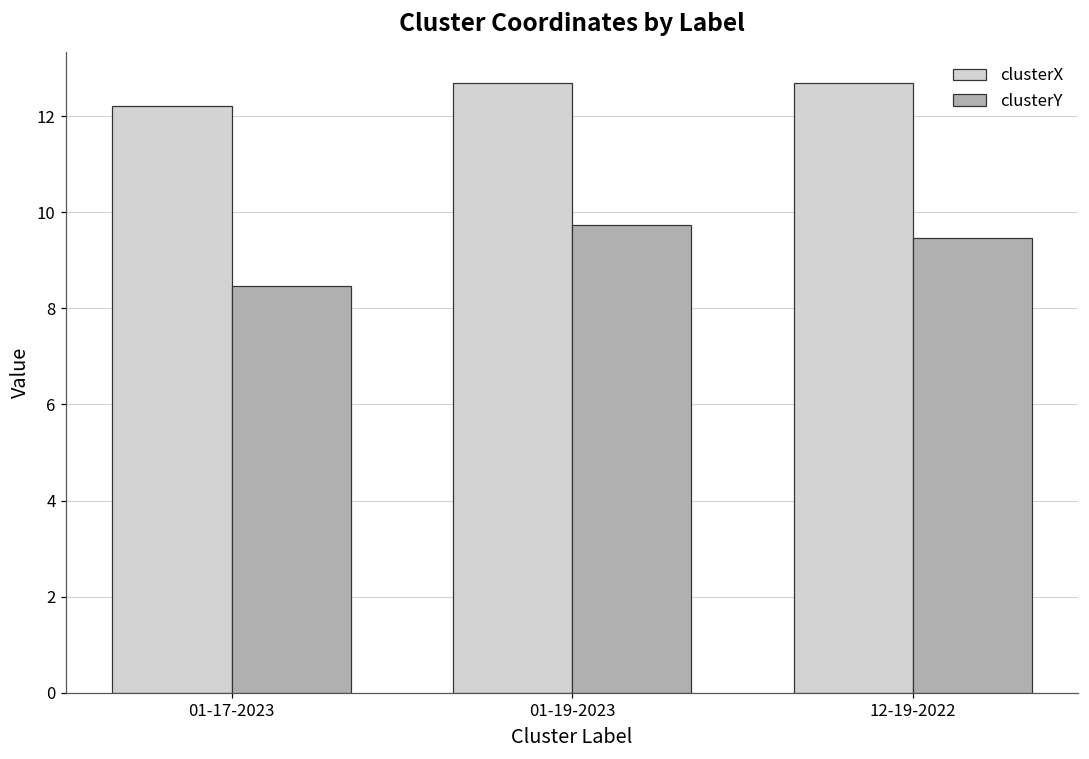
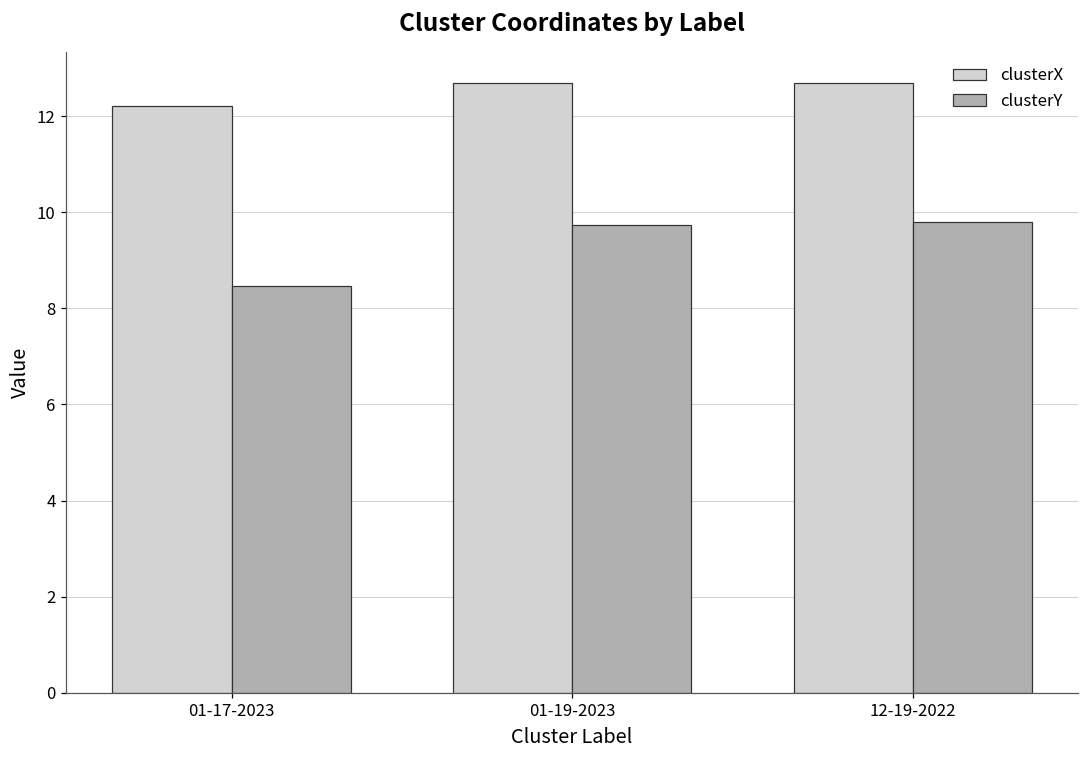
clusterY, 12-19-2022: 9.5 -> 9.8
